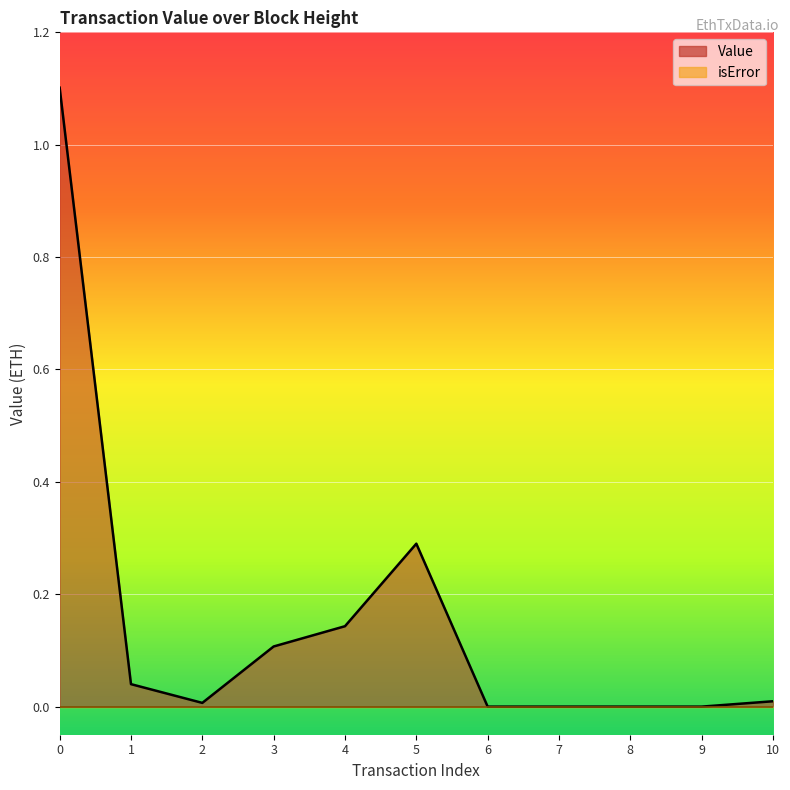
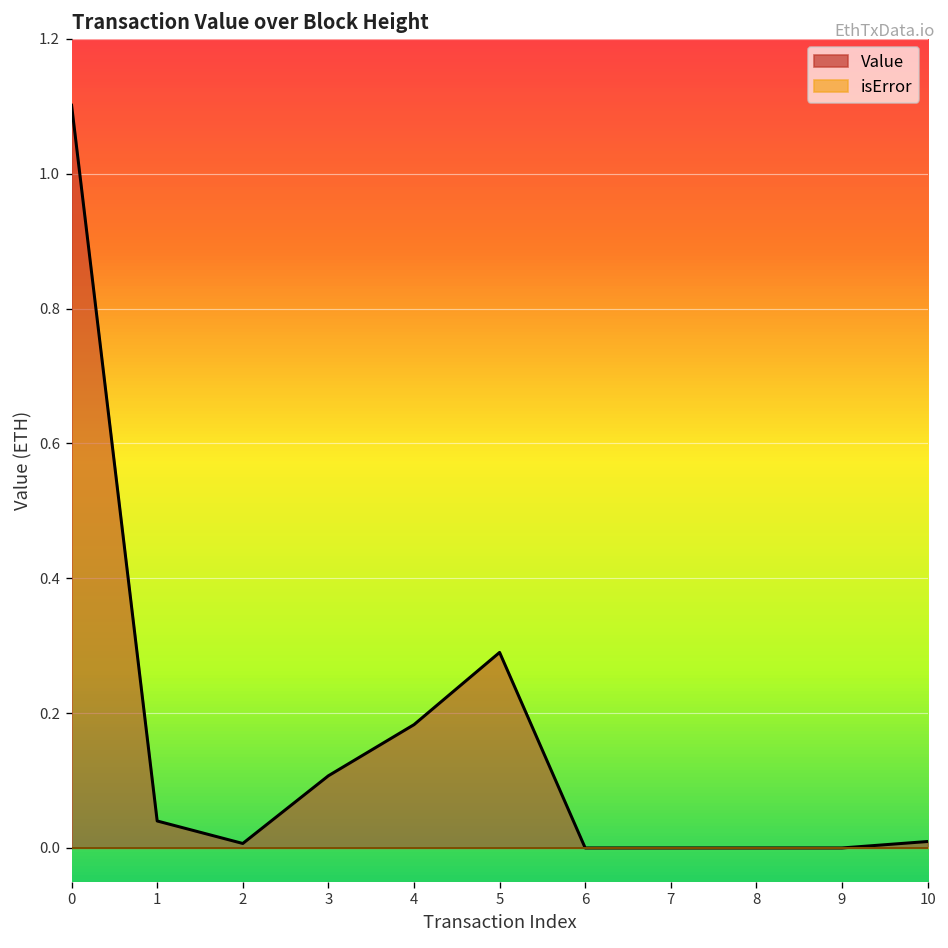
Value, 4: 0.14 -> 0.18
